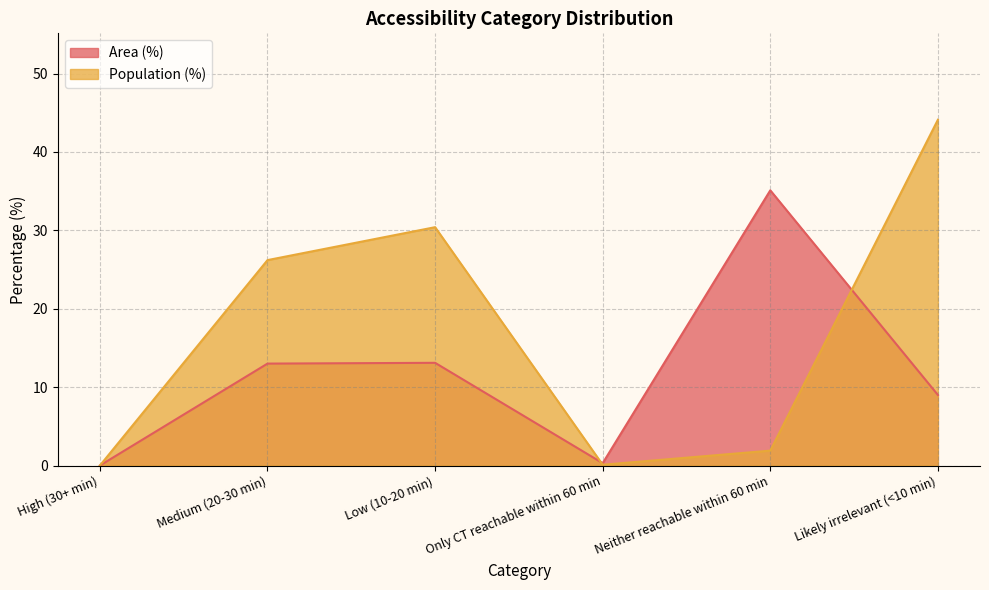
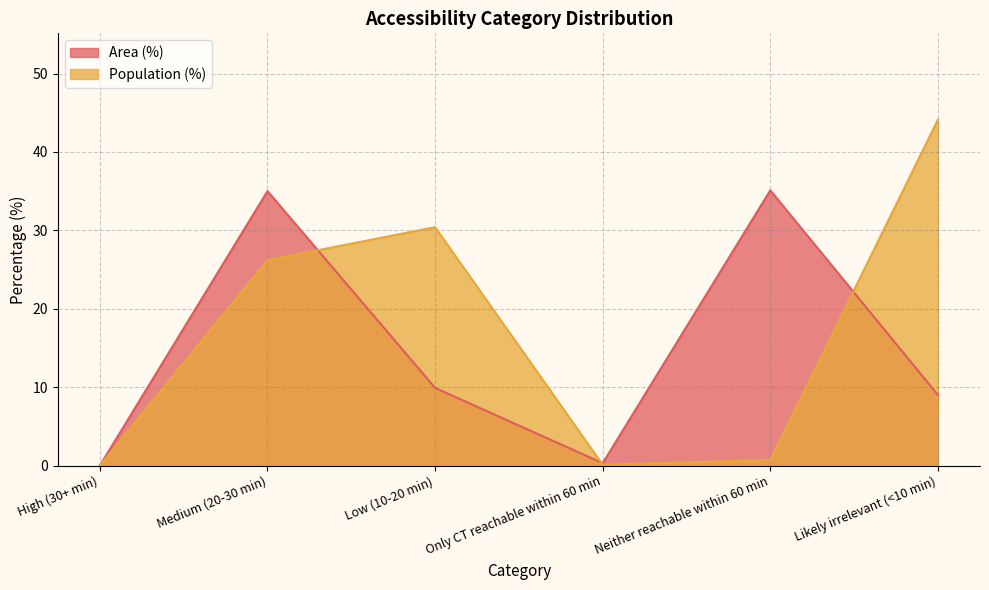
Area (%), Medium (20-30 min): 13 -> 35
Area (%), Low (10-20 min): 13 -> 10
Population (%), Neither reachable within 60 min: 2 -> 1
